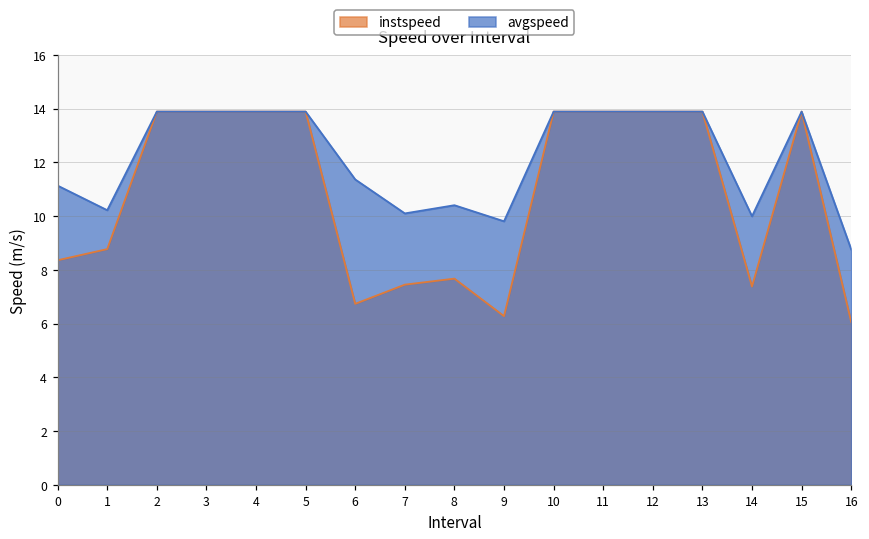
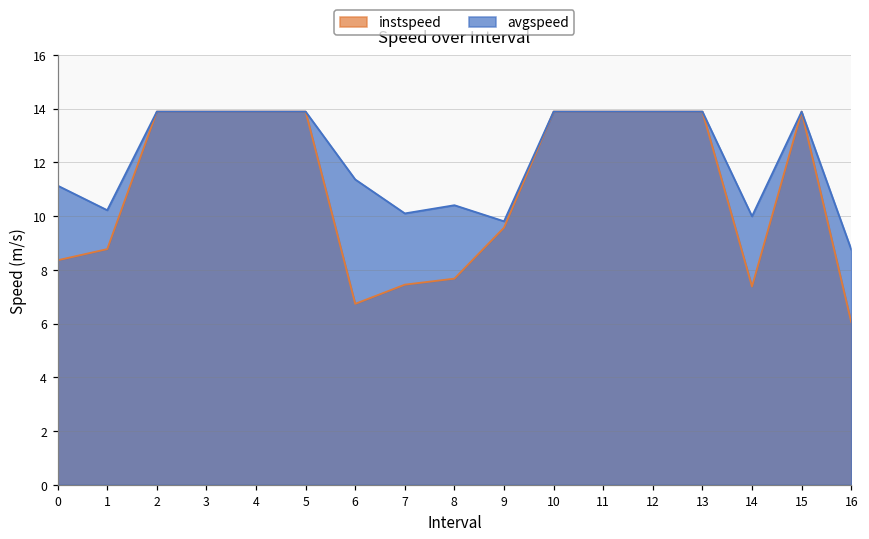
instspeed, 9: 6.3 -> 9.6
